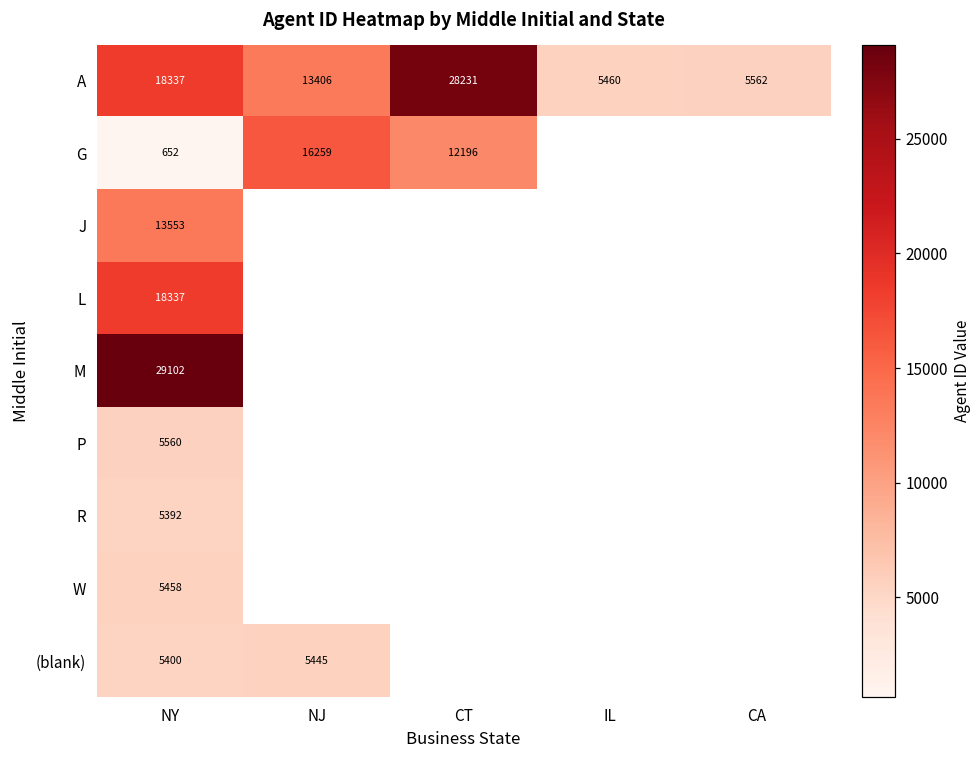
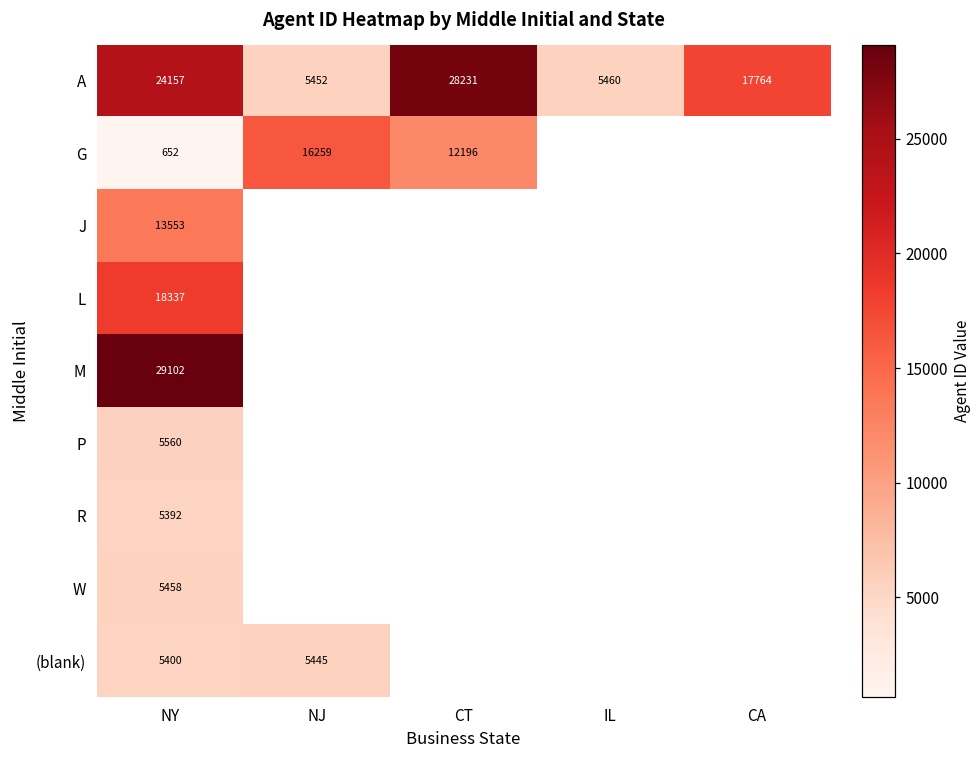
A, NY: 18337 -> 24157
A, NJ: 13406 -> 5452
A, CA: 5562 -> 17764
